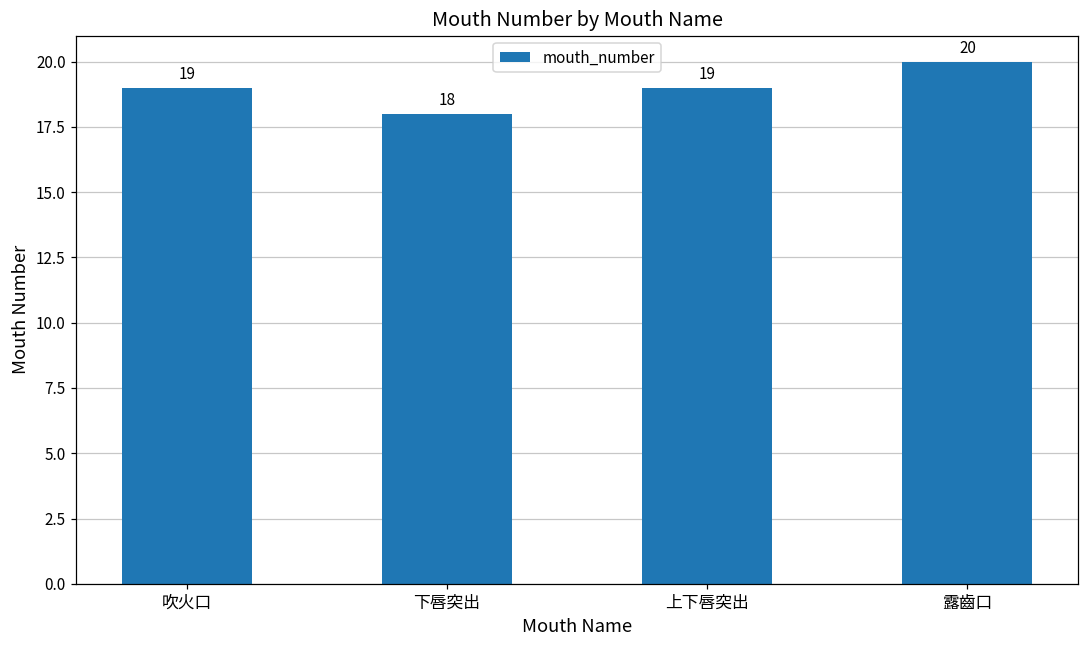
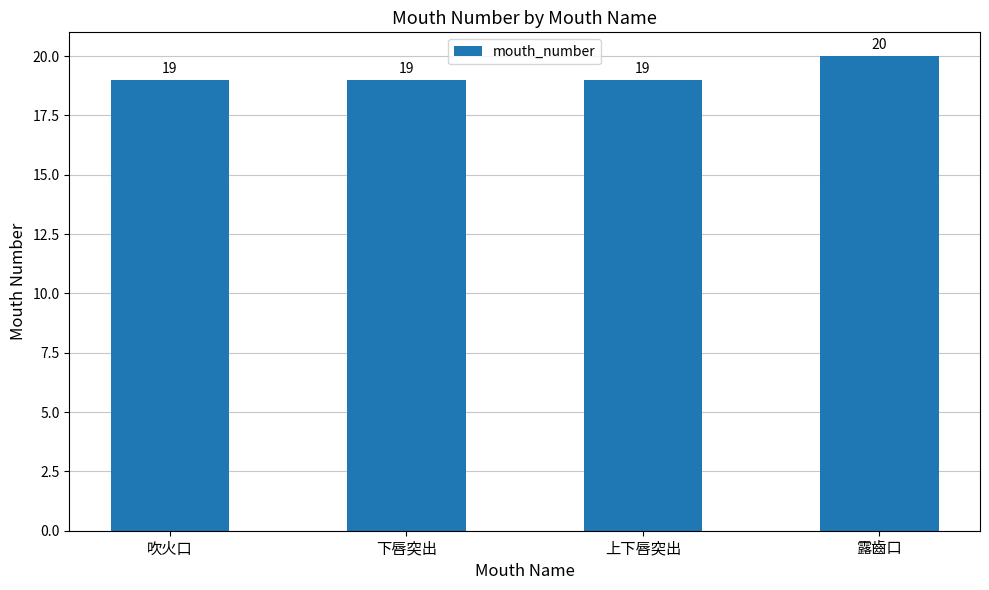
下唇突出: 18 -> 19
